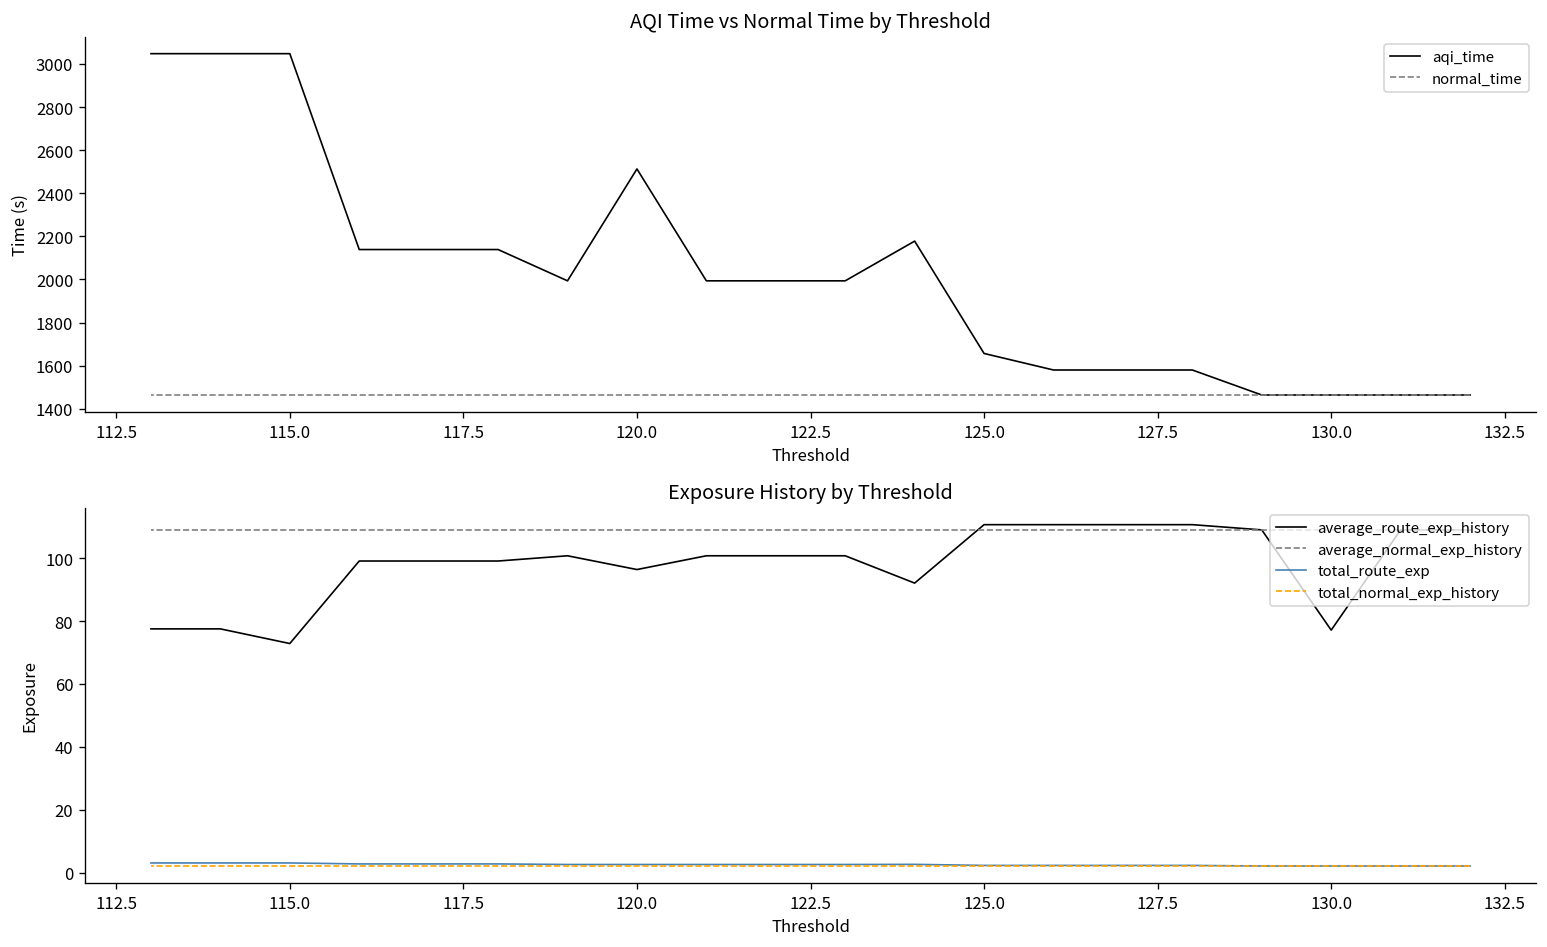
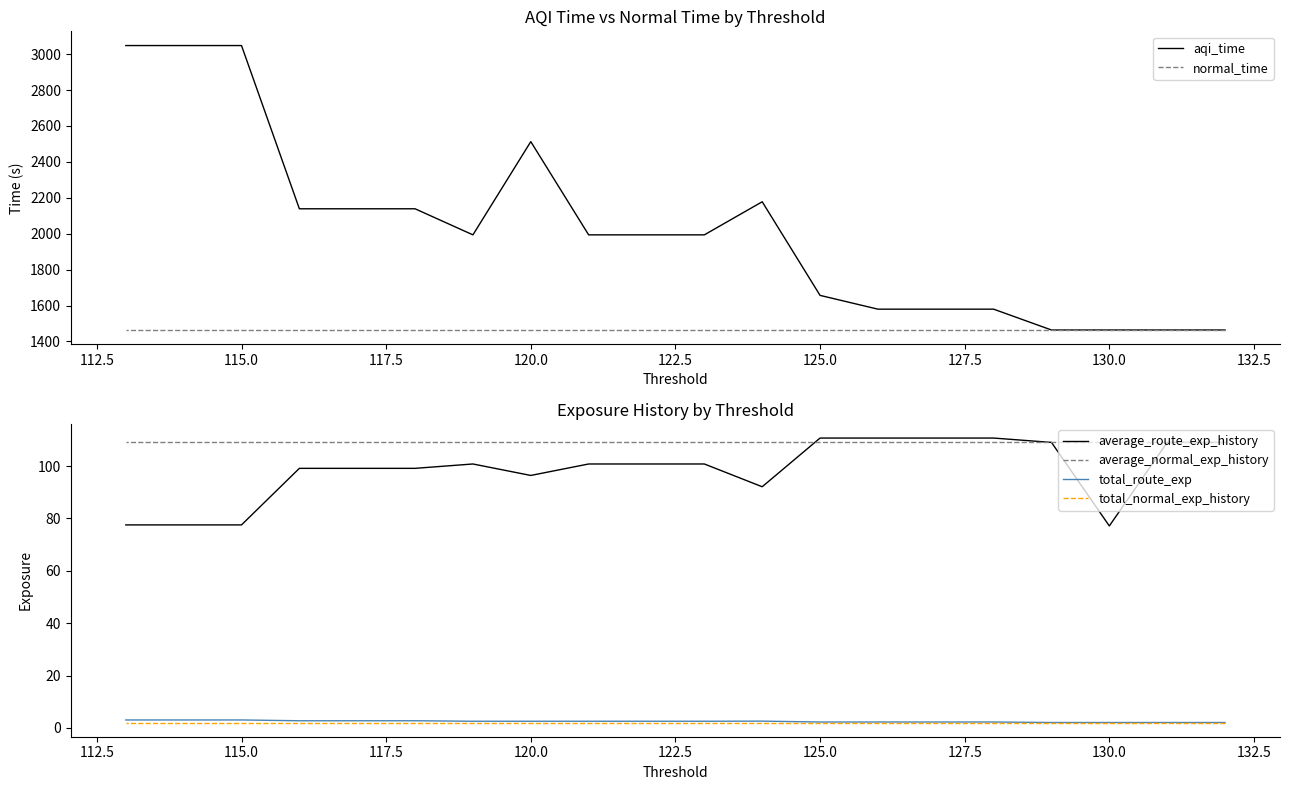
Exposure History by Threshold, average_route_exp_history, 115.0: 73 -> 78
